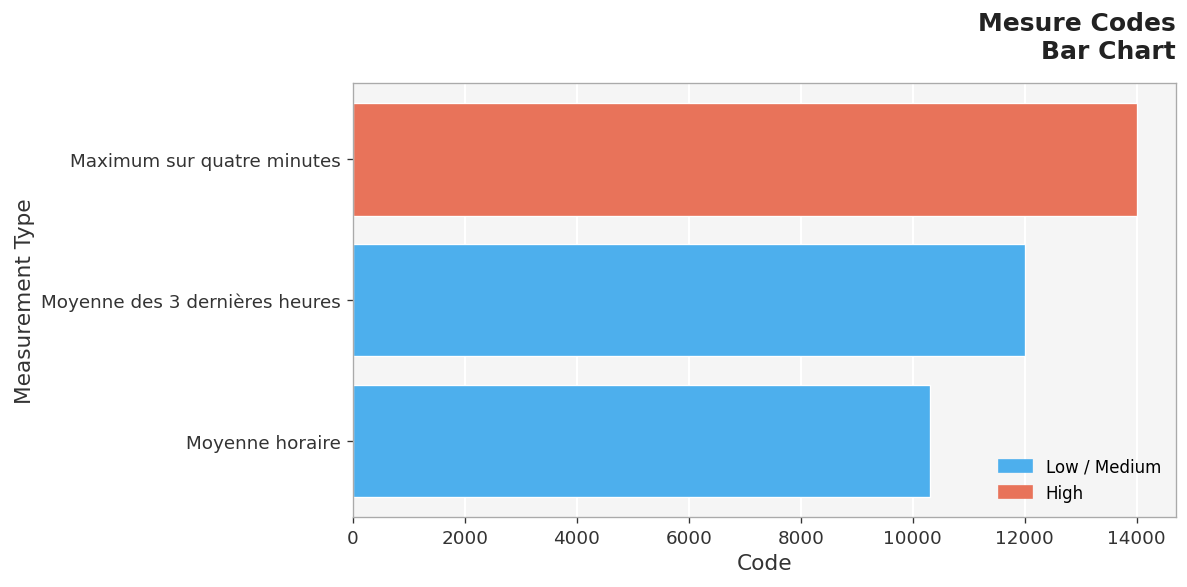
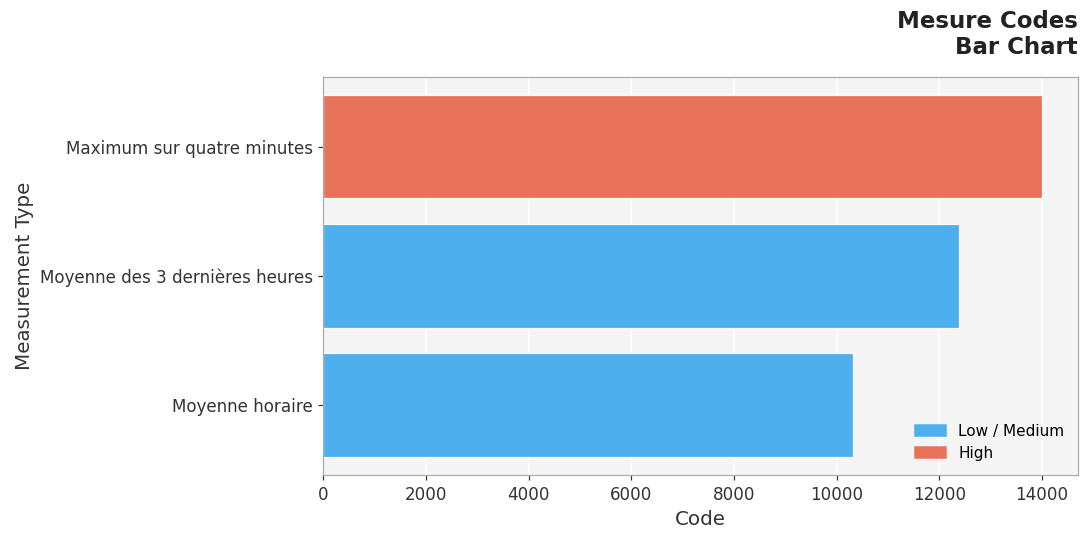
Moyenne des 3 dernières heures: 12000 -> 12400
